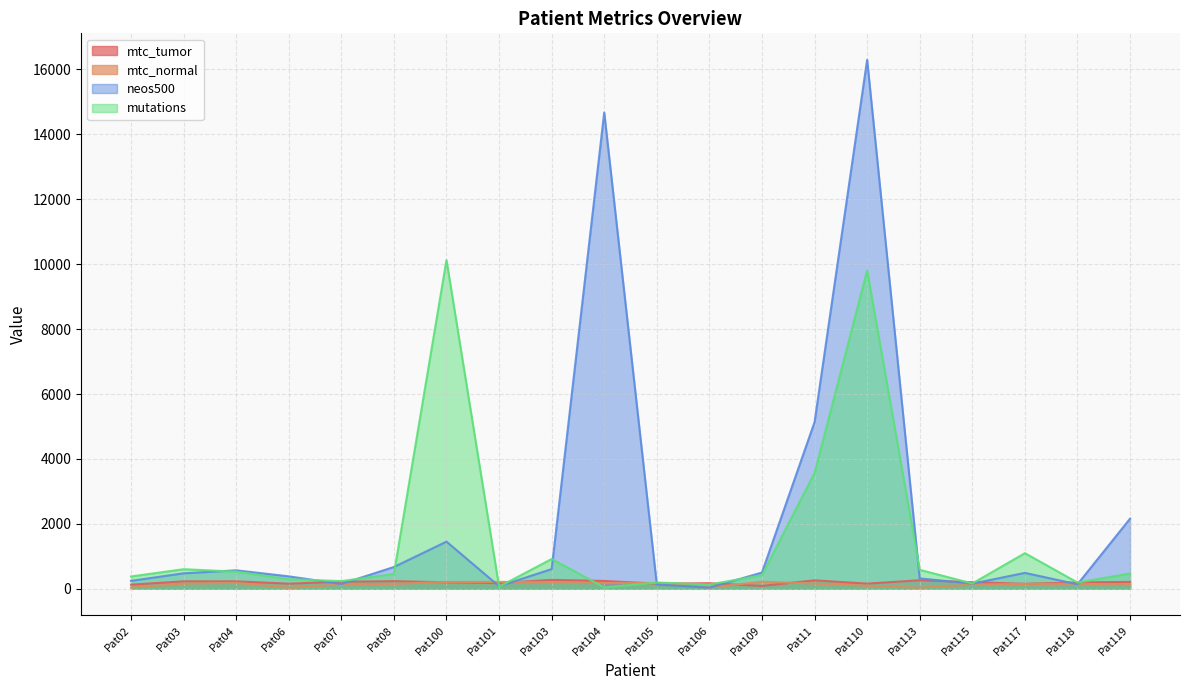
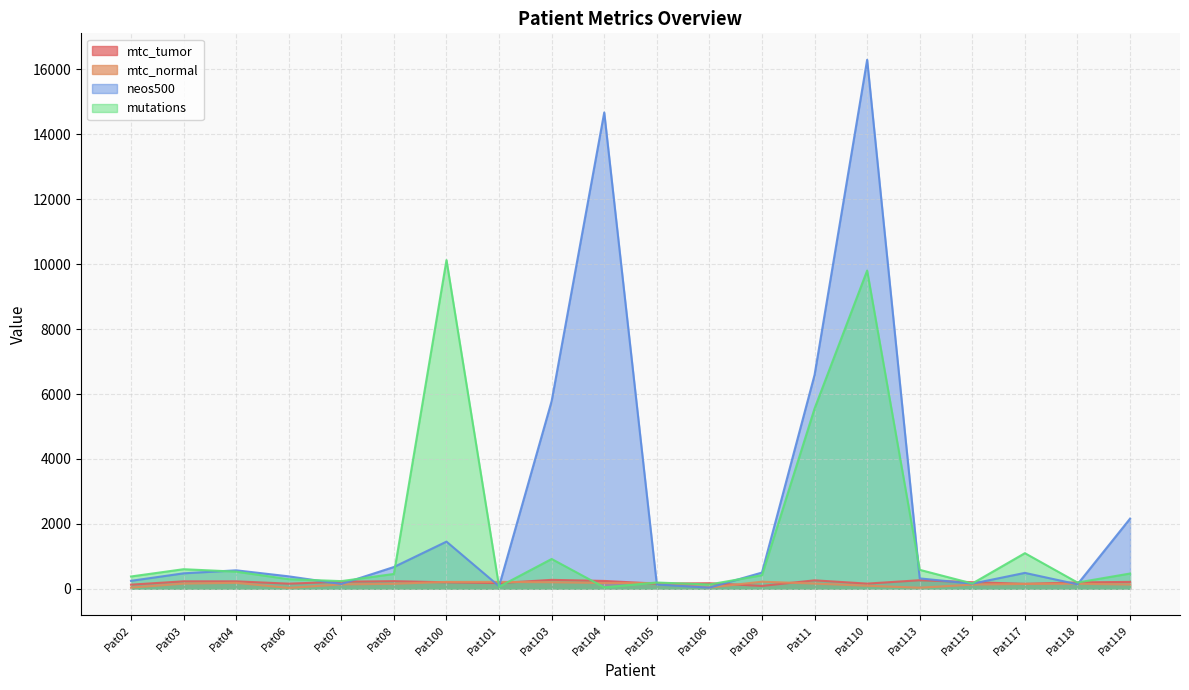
neos500, Pat103: 600 -> 5800
neos500, Pat11: 5100 -> 6600
mutations, Pat11: 3600 -> 5600
